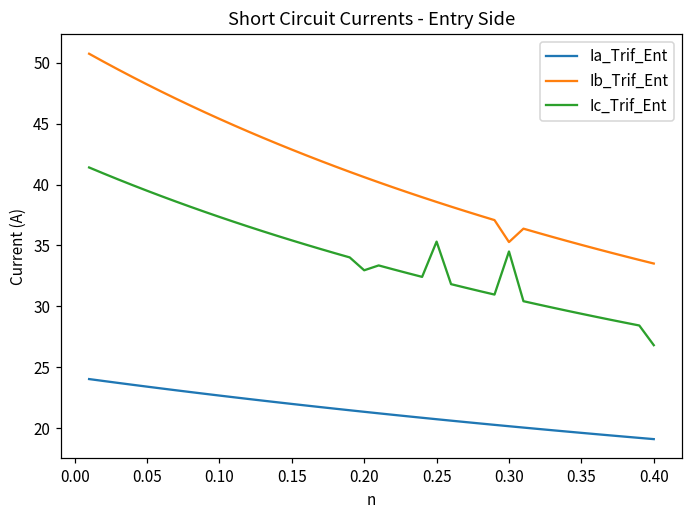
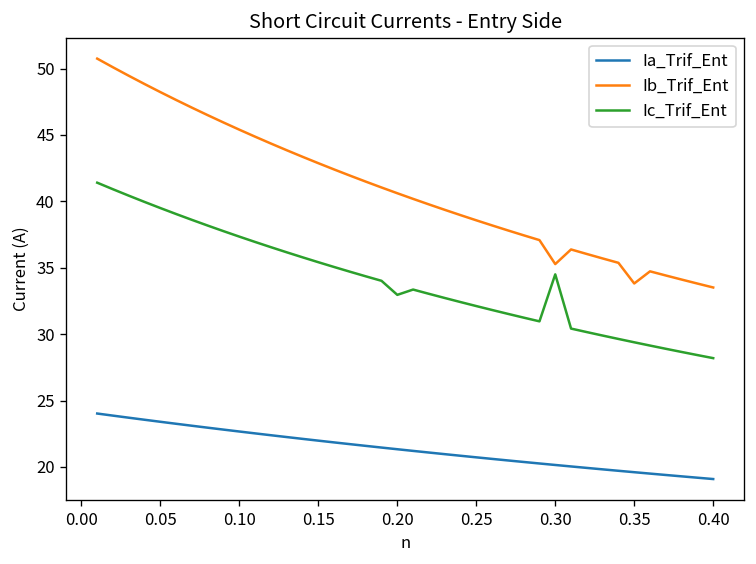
Ic_Trif_Ent, 0.25: 35.3 -> 32.1
Ib_Trif_Ent, 0.35: 35.0 -> 33.8
Ic_Trif_Ent, 0.40: 26.8 -> 28.2
